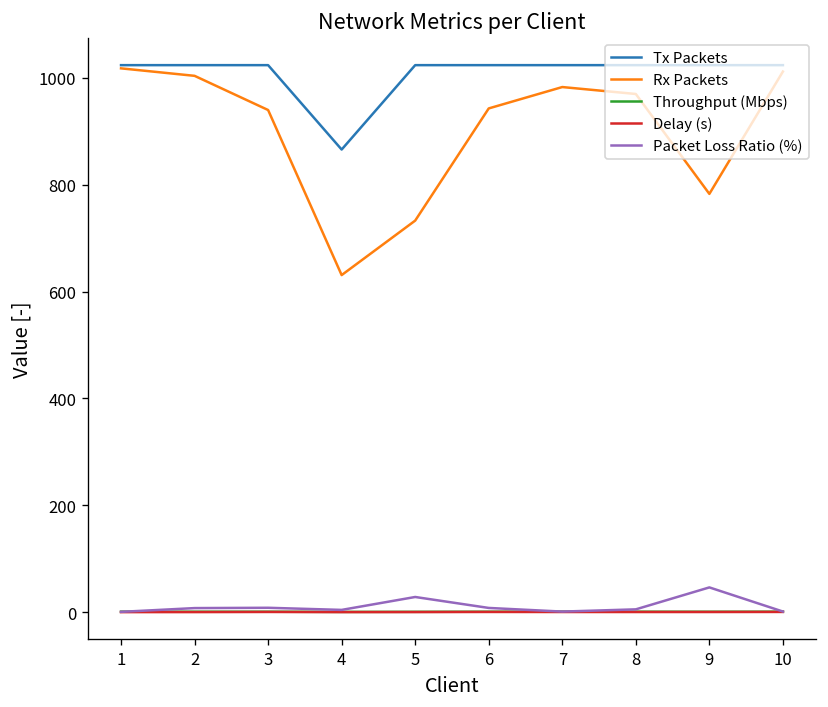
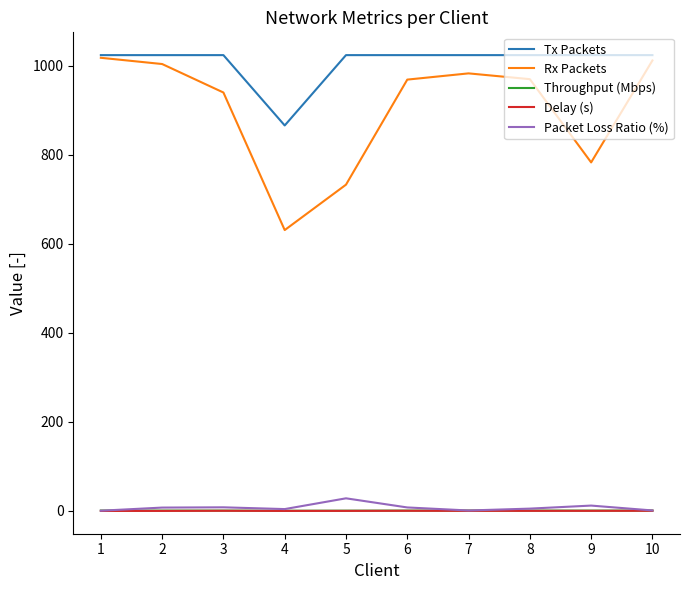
Rx Packets, 6: 940 -> 970
Packet Loss Ratio (%), 9: 50 -> 10
